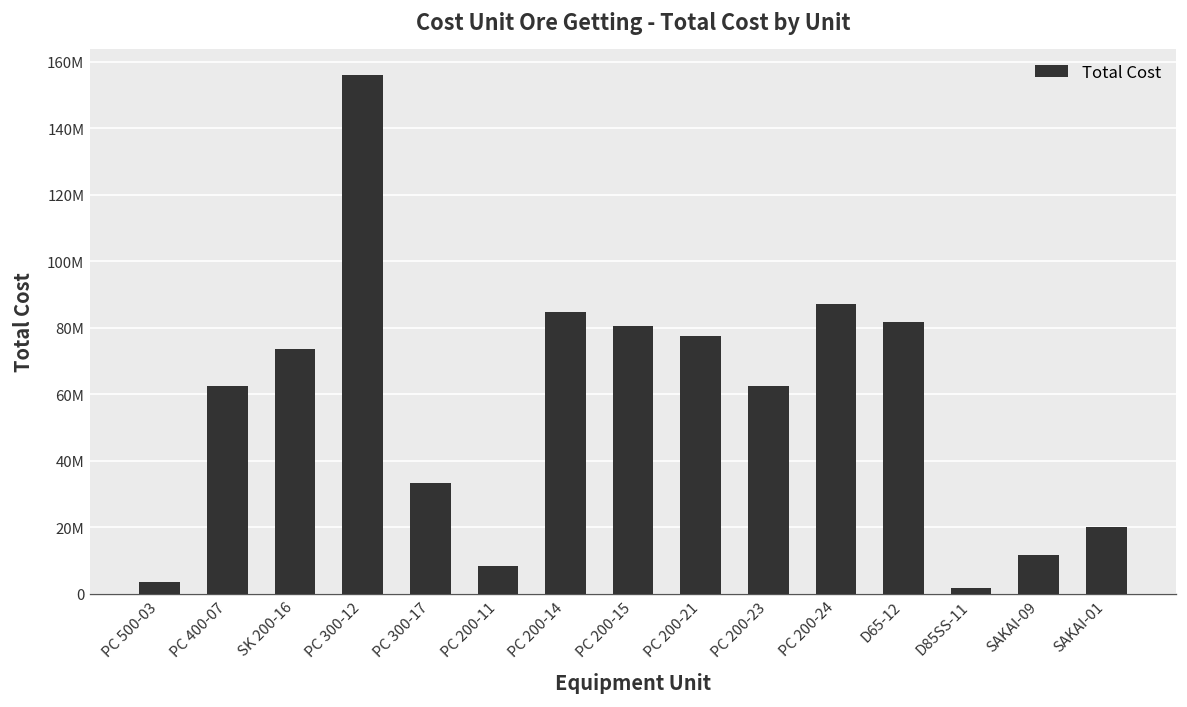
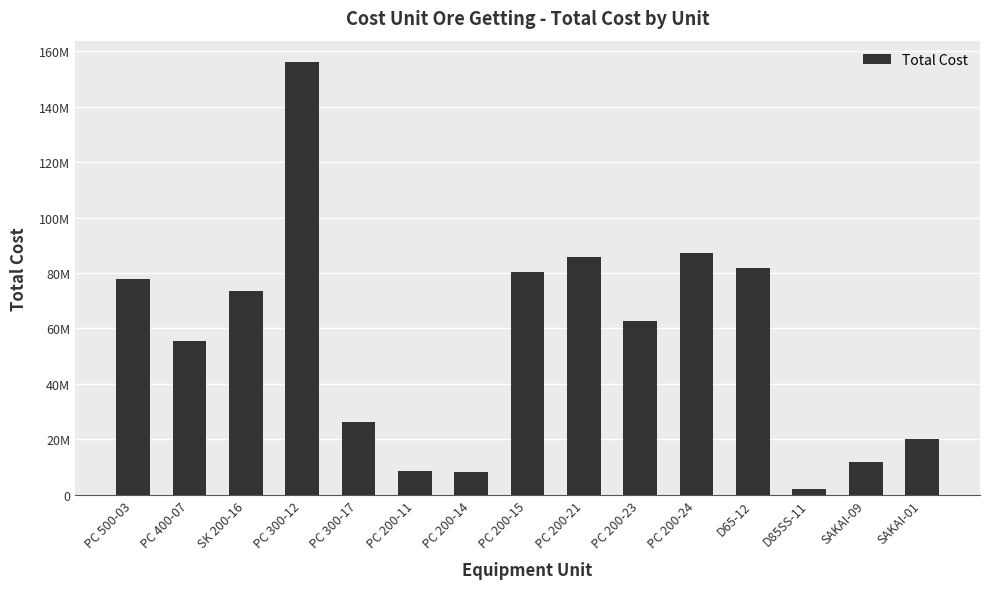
PC 500-03: 4000000 -> 78000000
PC 400-07: 63000000 -> 55000000
PC 300-17: 33000000 -> 26000000
PC 200-14: 85000000 -> 8000000
PC 200-21: 78000000 -> 86000000
